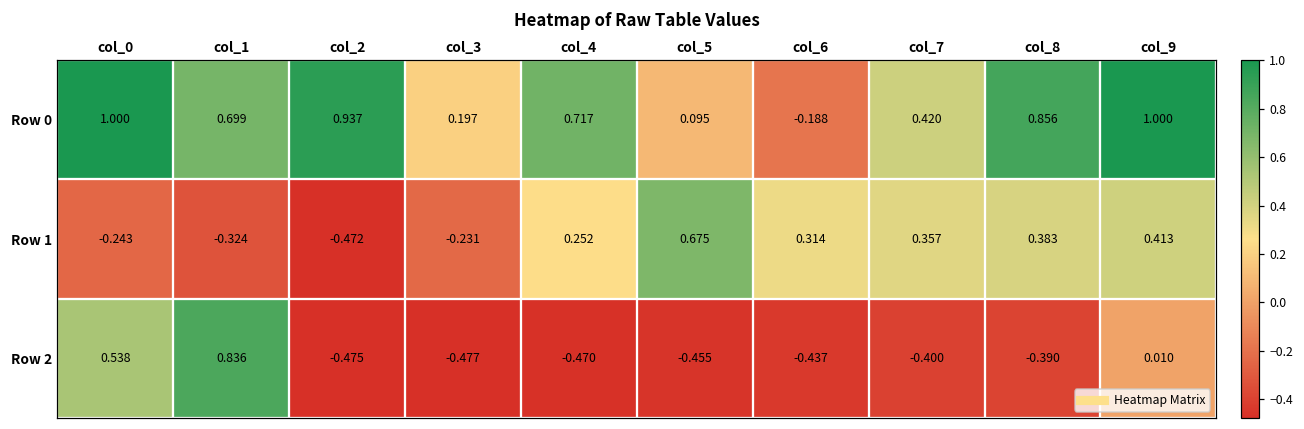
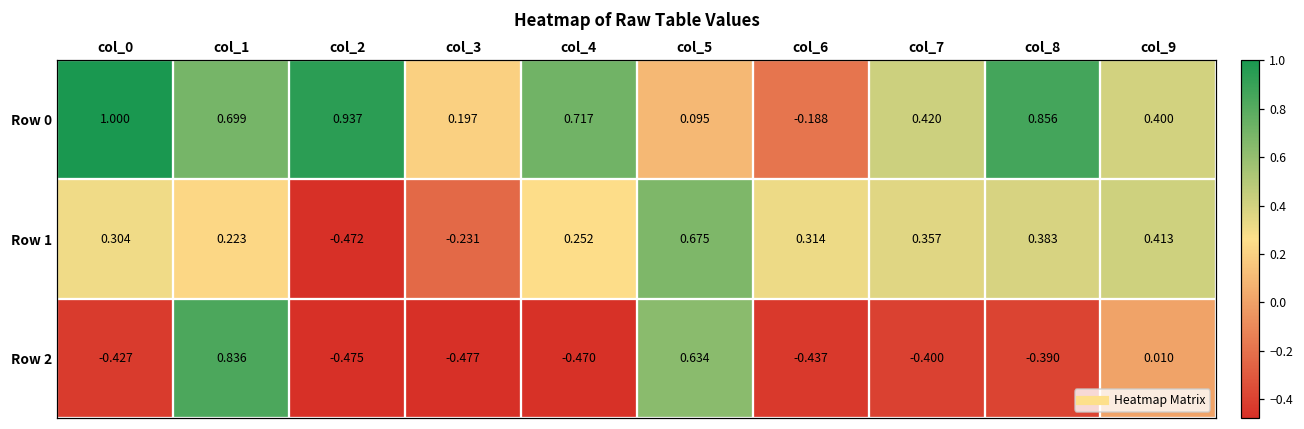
Row 0, col_9: 1.000 -> 0.400
Row 1, col_0: -0.243 -> 0.304
Row 1, col_1: -0.324 -> 0.223
Row 2, col_0: 0.538 -> -0.427
Row 2, col_5: -0.455 -> 0.634
